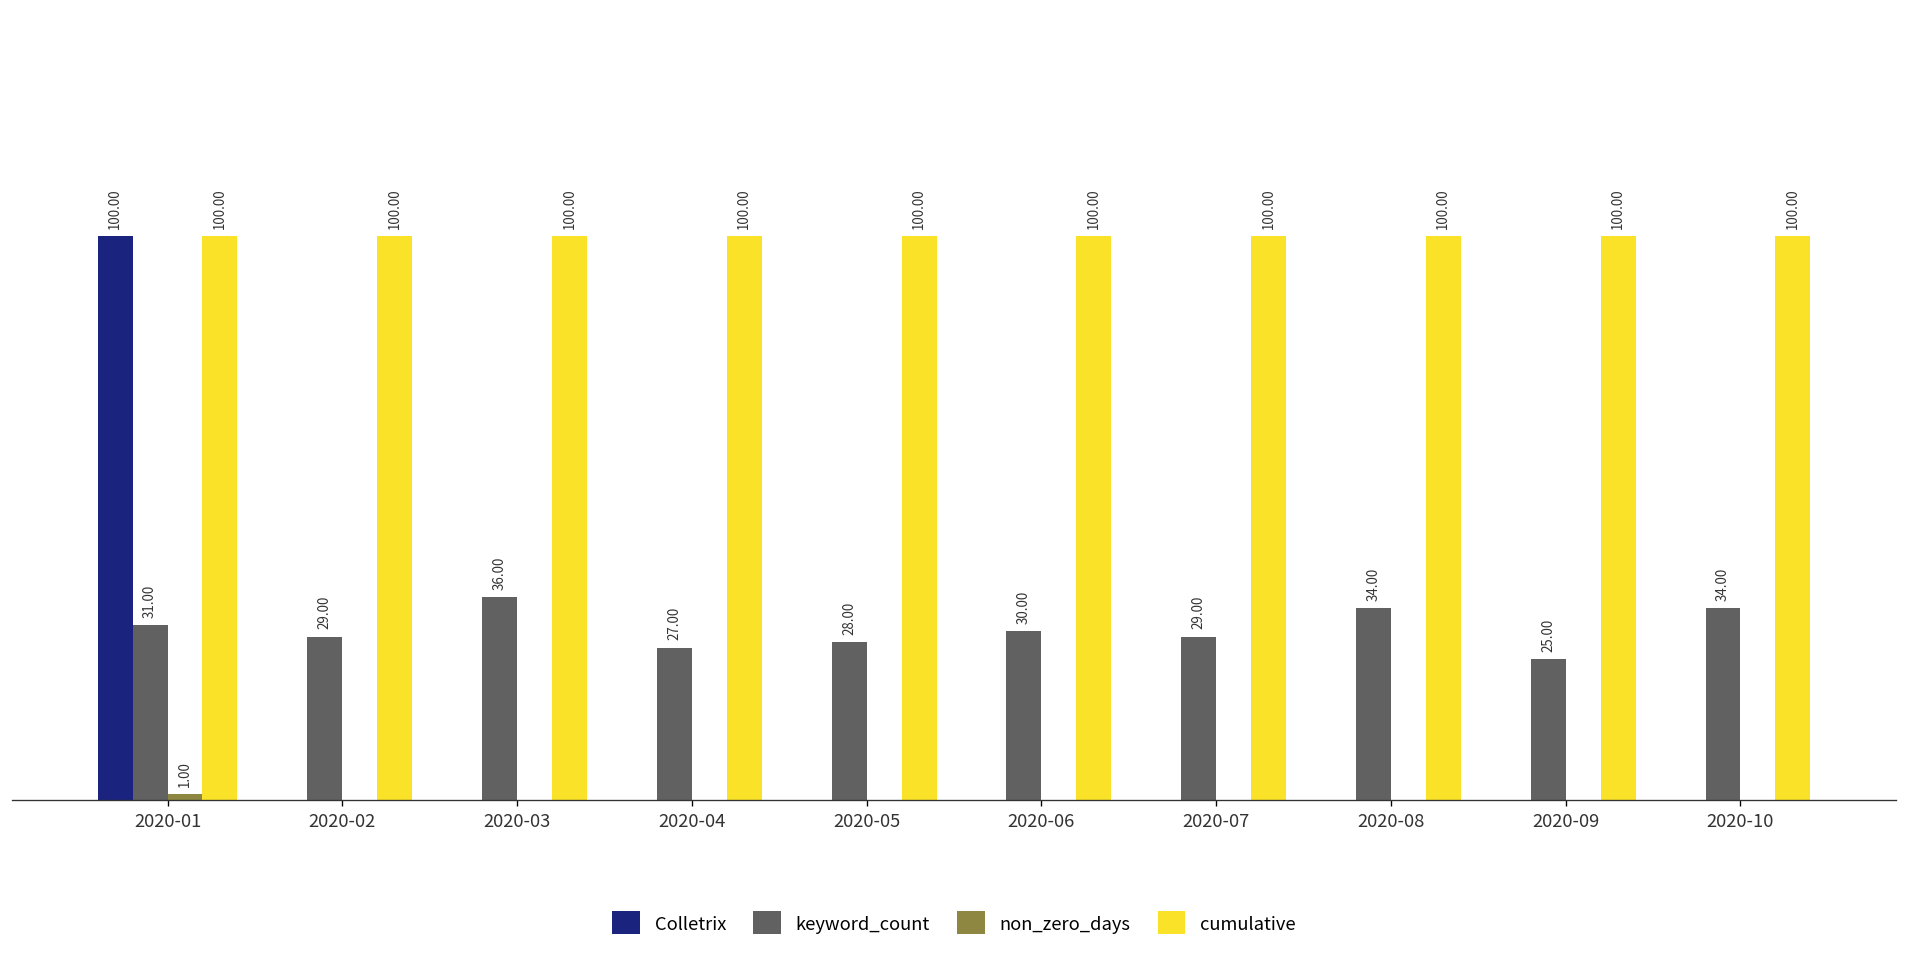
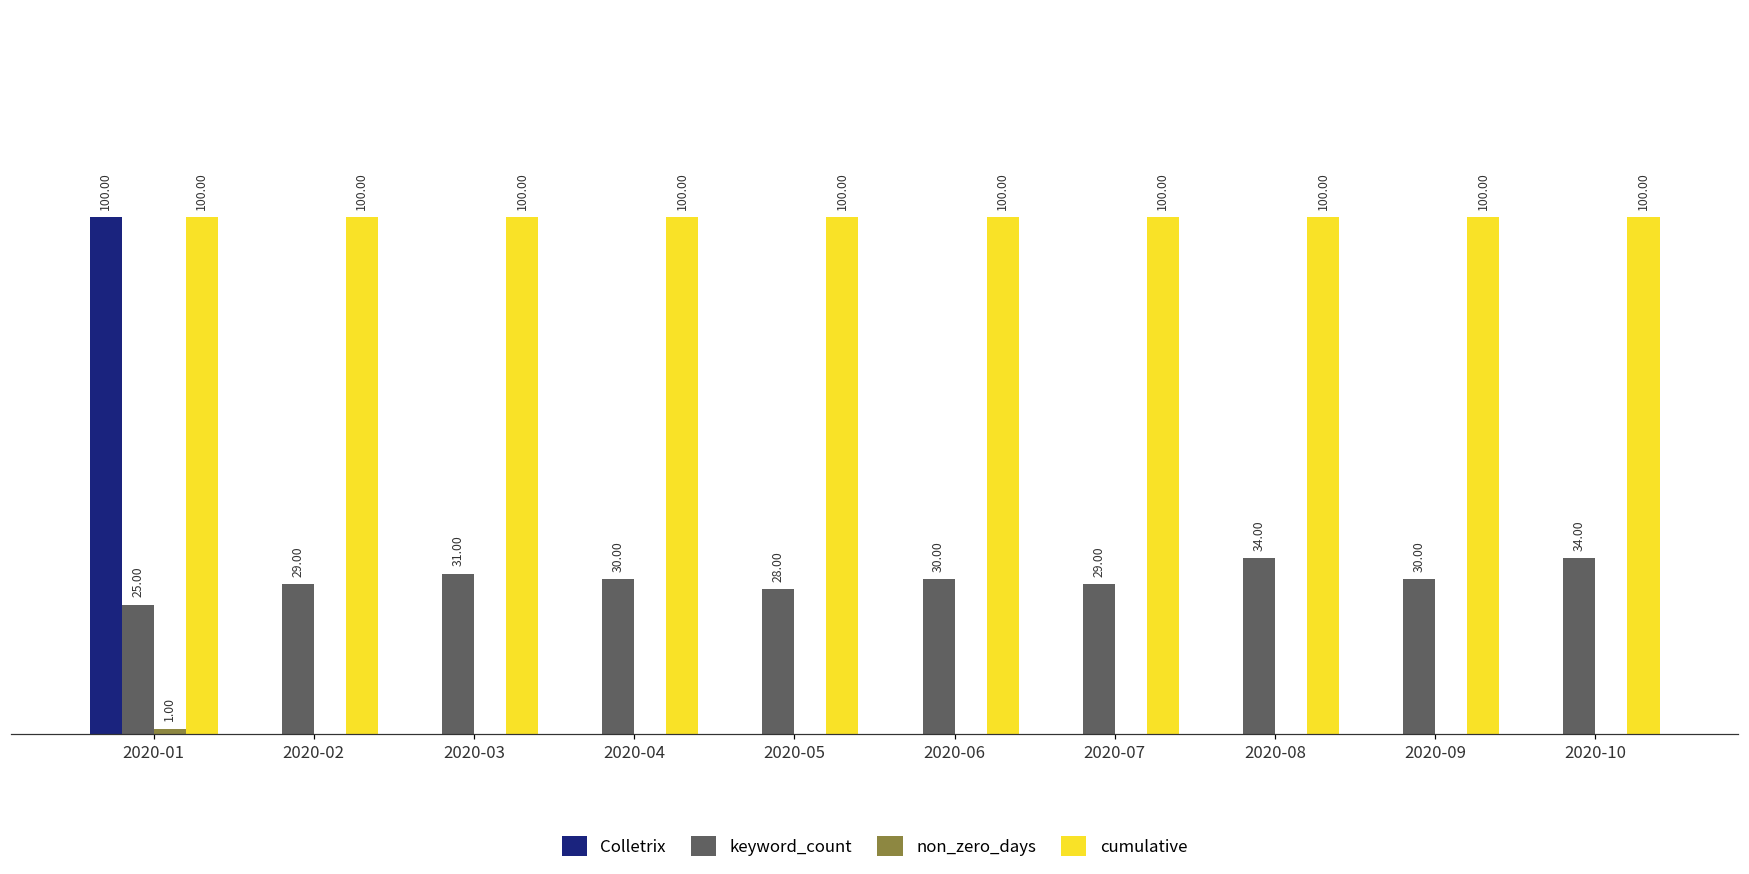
keyword_count, 2020-01: 31.00 -> 25.00
keyword_count, 2020-03: 36.00 -> 31.00
keyword_count, 2020-04: 27.00 -> 30.00
keyword_count, 2020-09: 25.00 -> 30.00
